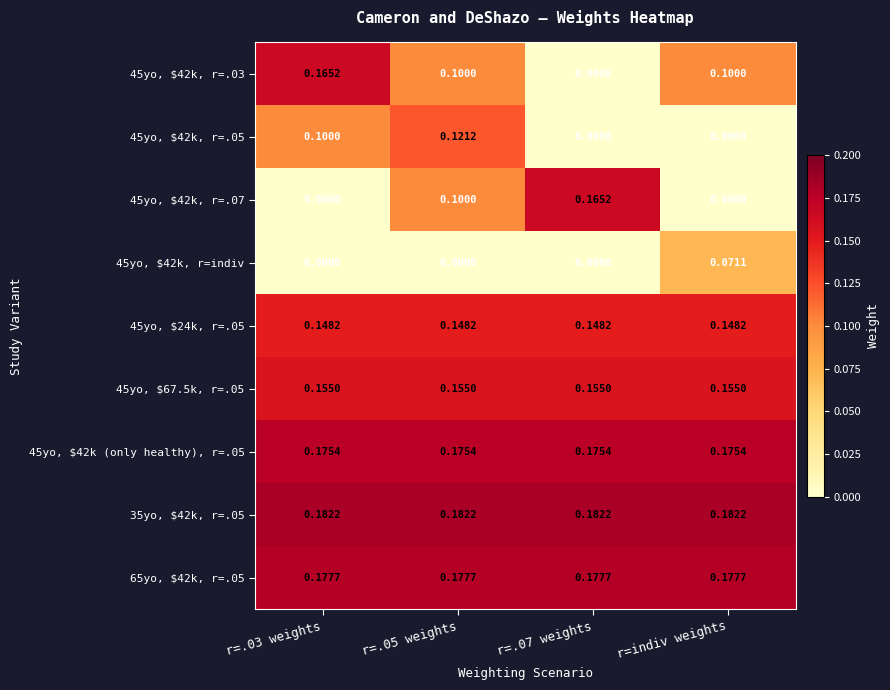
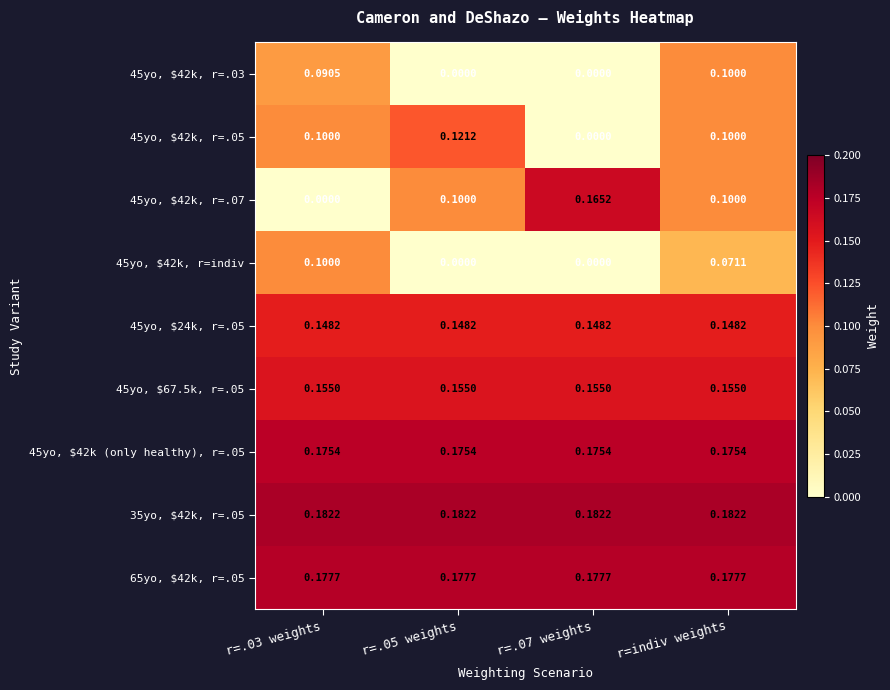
45yo, $42k, r=.03, r=.03 weights: 0.1652 -> 0.0905
45yo, $42k, r=.03, r=.05 weights: 0.1000 -> 0.0000
45yo, $42k, r=.05, r=indiv weights: 0.0000 -> 0.1000
45yo, $42k, r=.07, r=indiv weights: 0.0000 -> 0.1000
45yo, $42k, r=indiv, r=.03 weights: 0.0000 -> 0.1000
